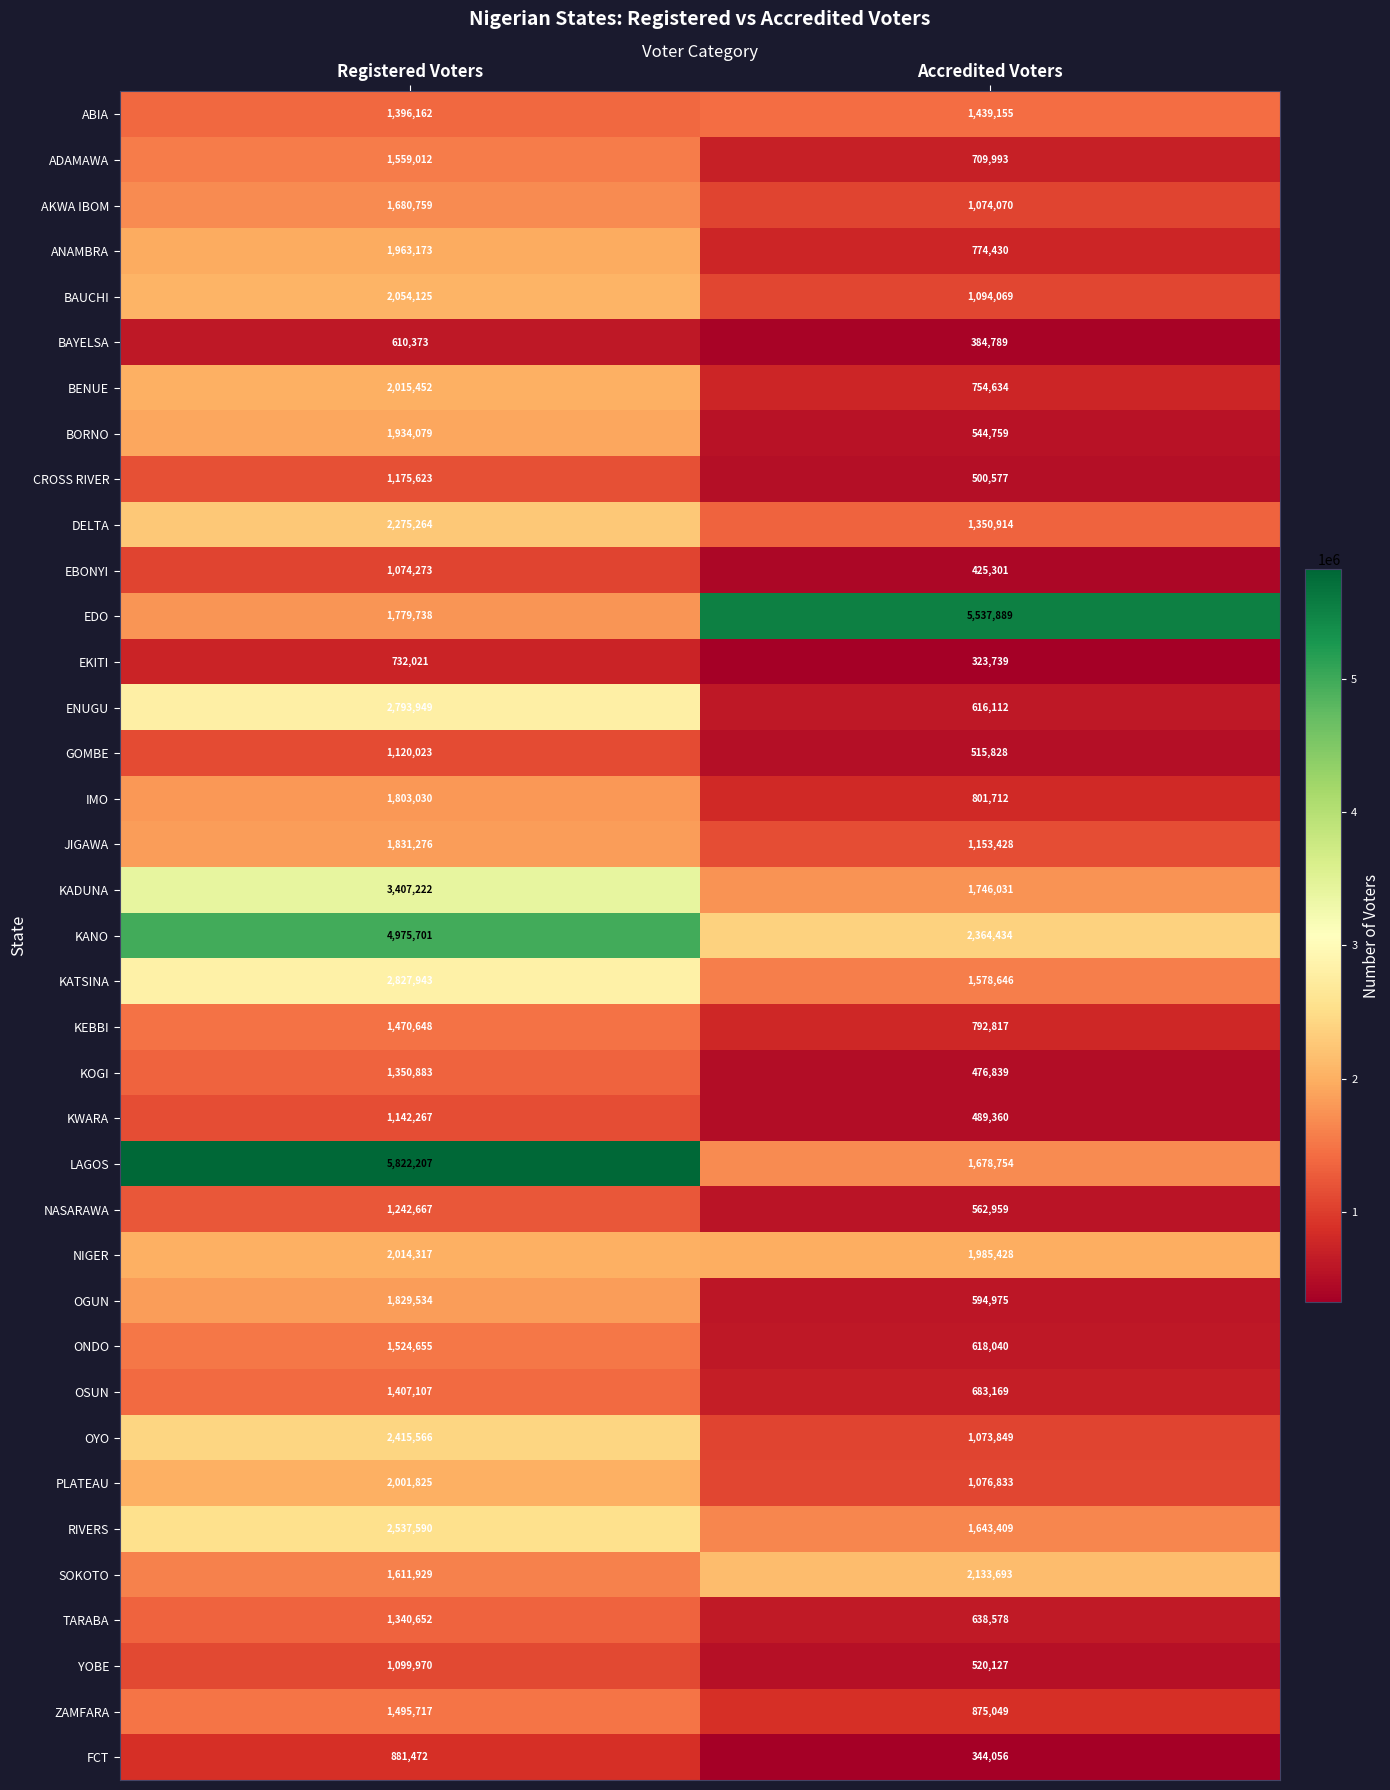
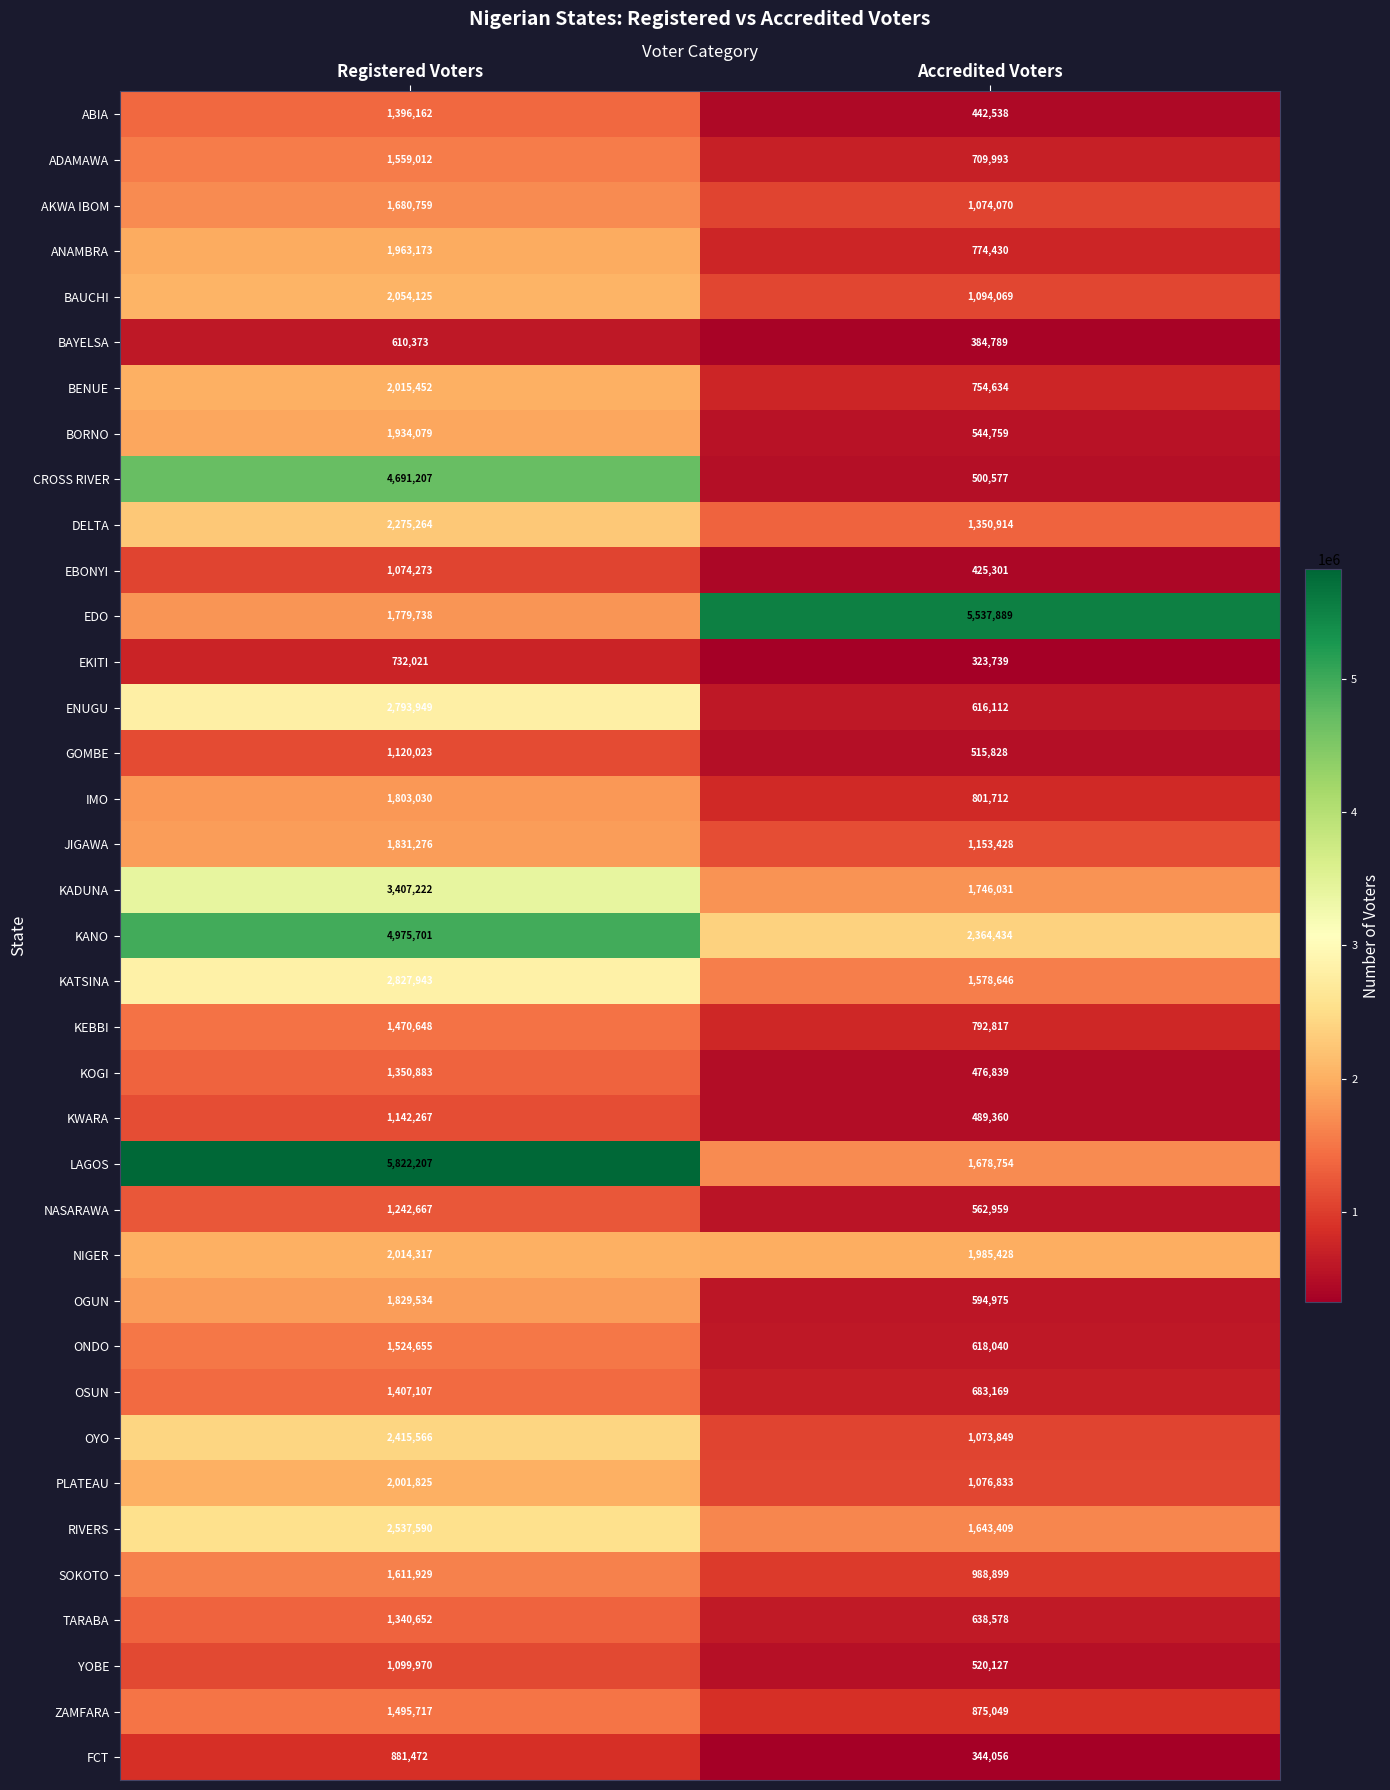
ABIA, Accredited Voters: 1,439,155 -> 442,538
CROSS RIVER, Registered Voters: 1,175,623 -> 4,691,207
SOKOTO, Accredited Voters: 2,133,693 -> 988,899
